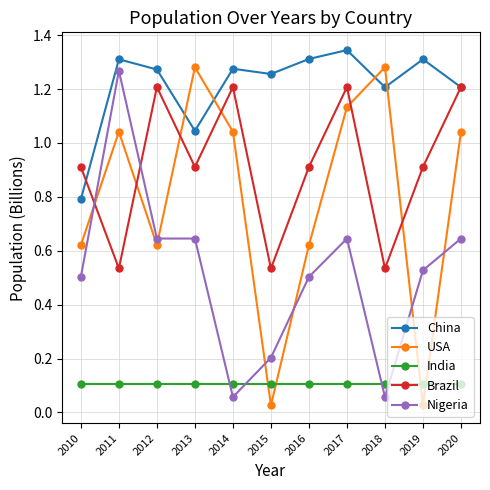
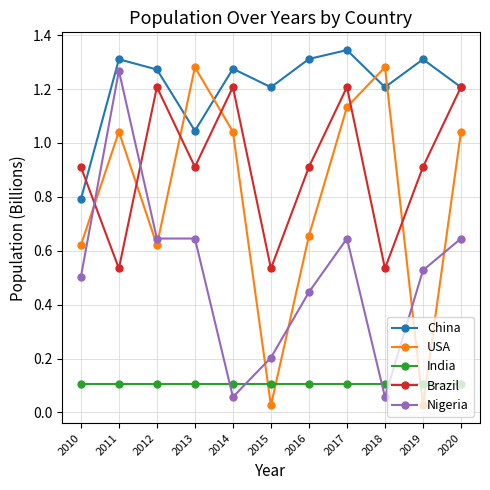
China, 2015: 1.26 -> 1.21
USA, 2016: 0.62 -> 0.66
Nigeria, 2016: 0.50 -> 0.45
